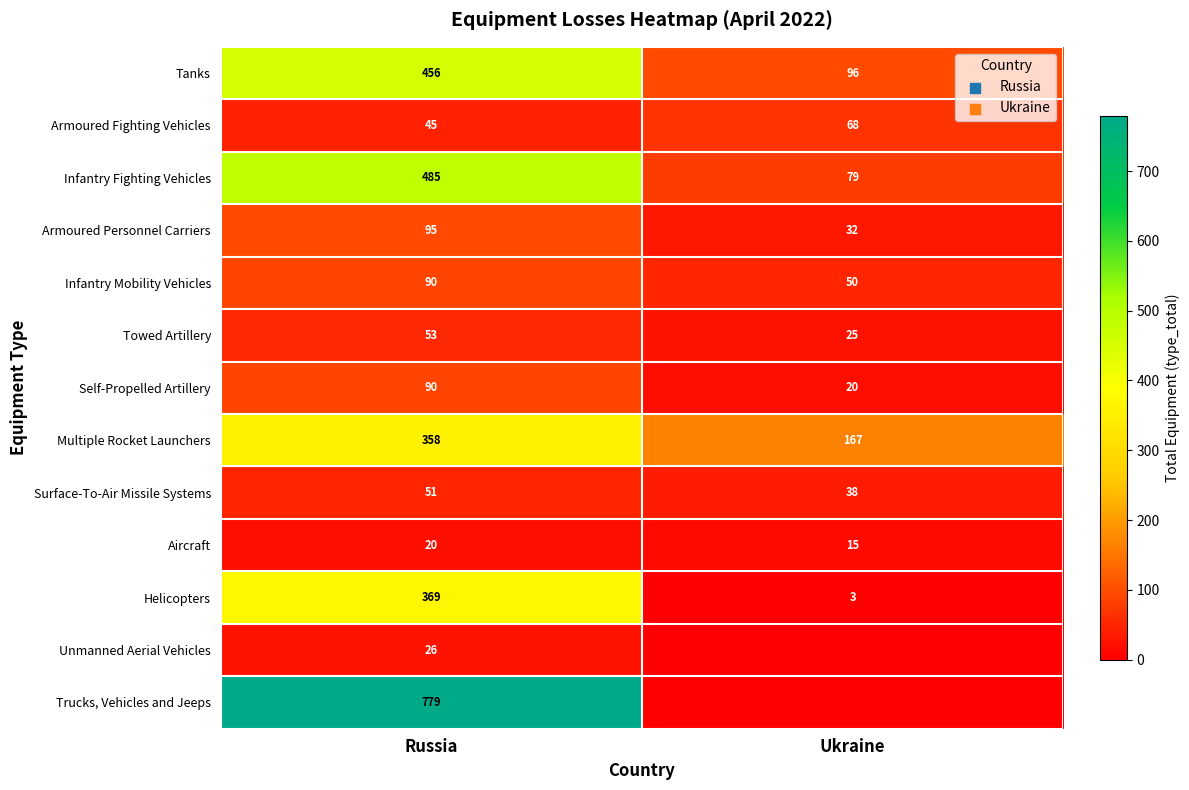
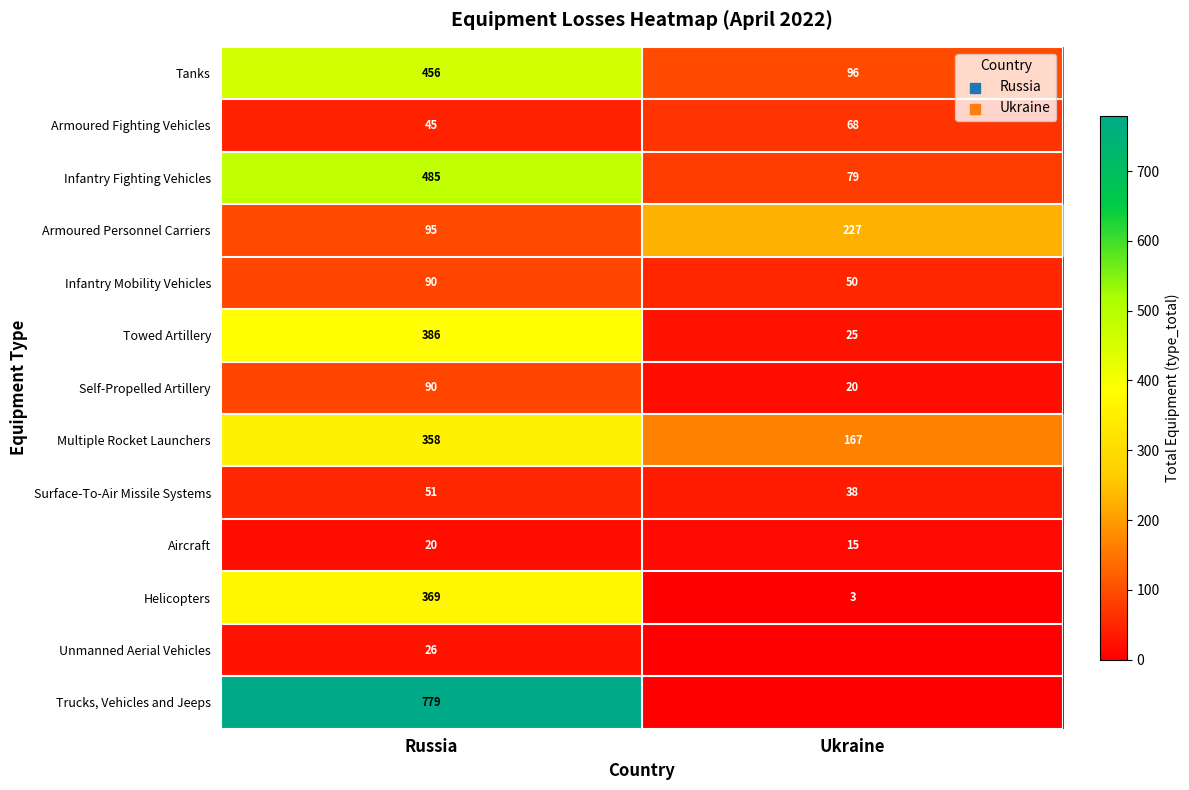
Armoured Personnel Carriers, Ukraine: 32 -> 227
Towed Artillery, Russia: 53 -> 386
